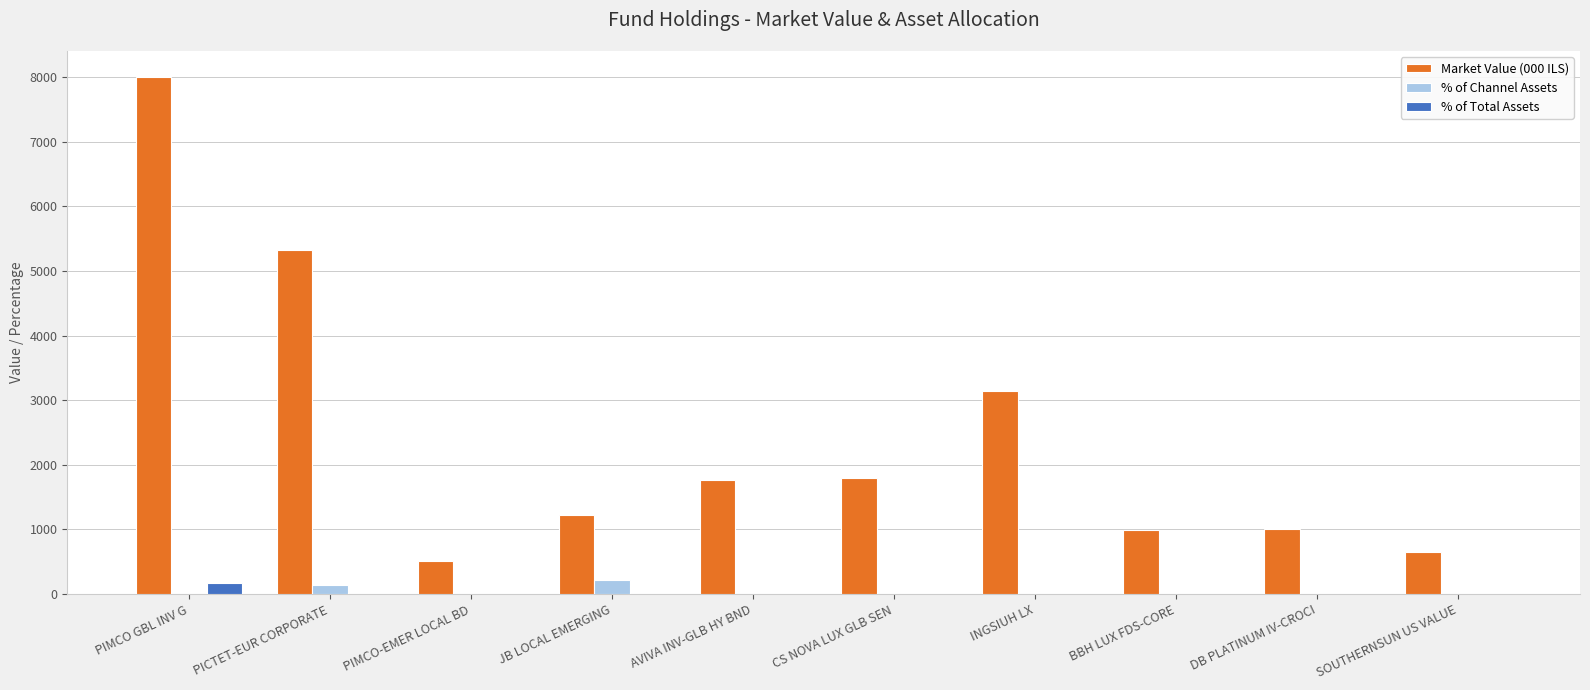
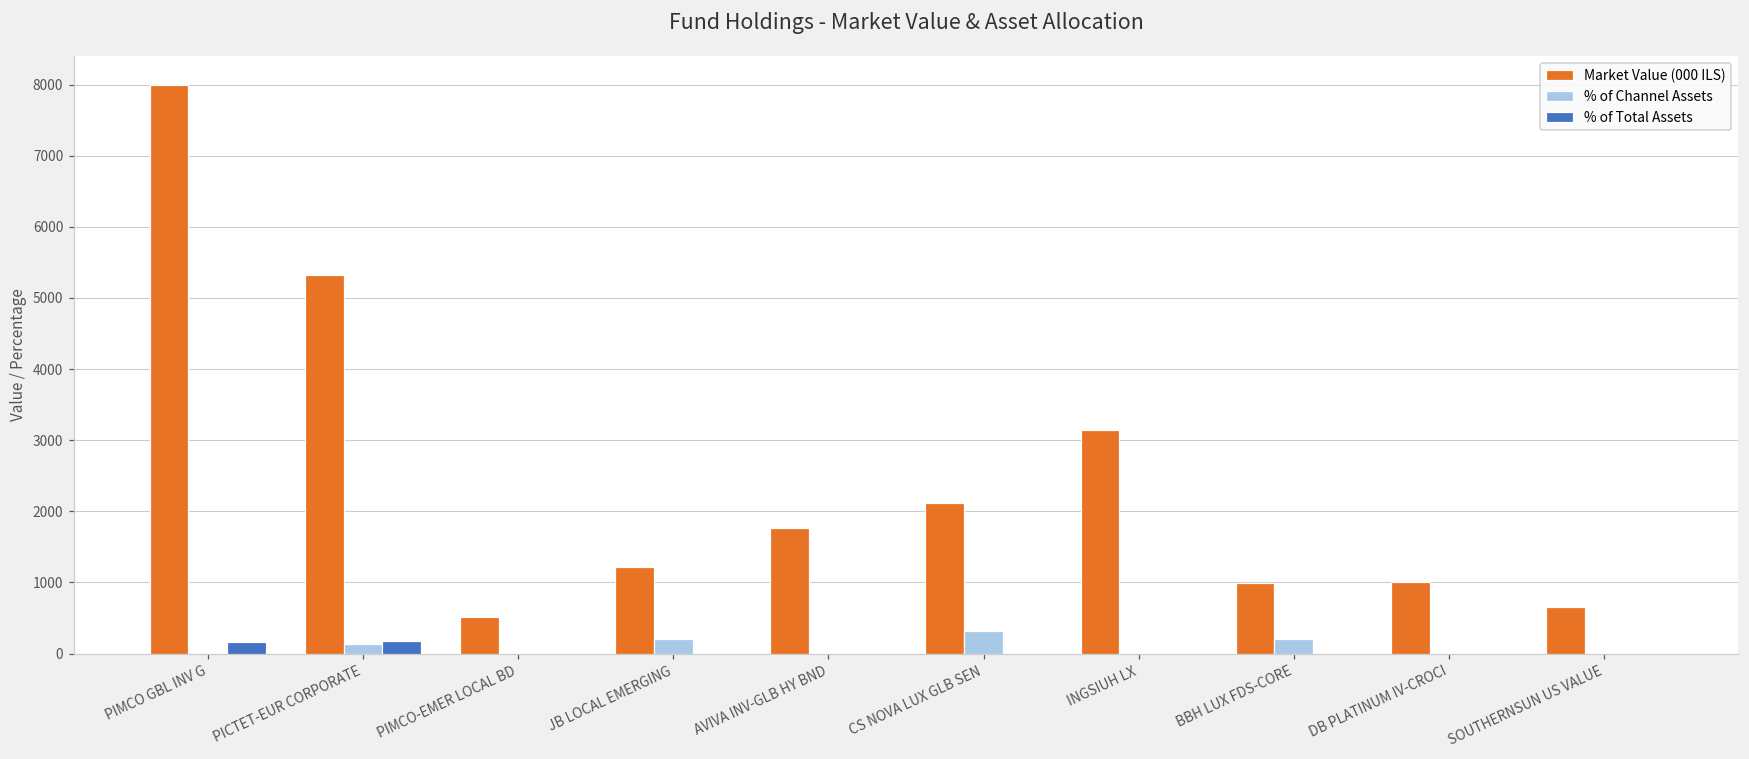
% of Total Assets, PICTET-EUR CORPORATE: 0 -> 200
Market Value (000 ILS), CS NOVA LUX GLB SEN: 1800 -> 2100
% of Channel Assets, CS NOVA LUX GLB SEN: 0 -> 300
% of Channel Assets, BBH LUX FDS-CORE: 0 -> 200
